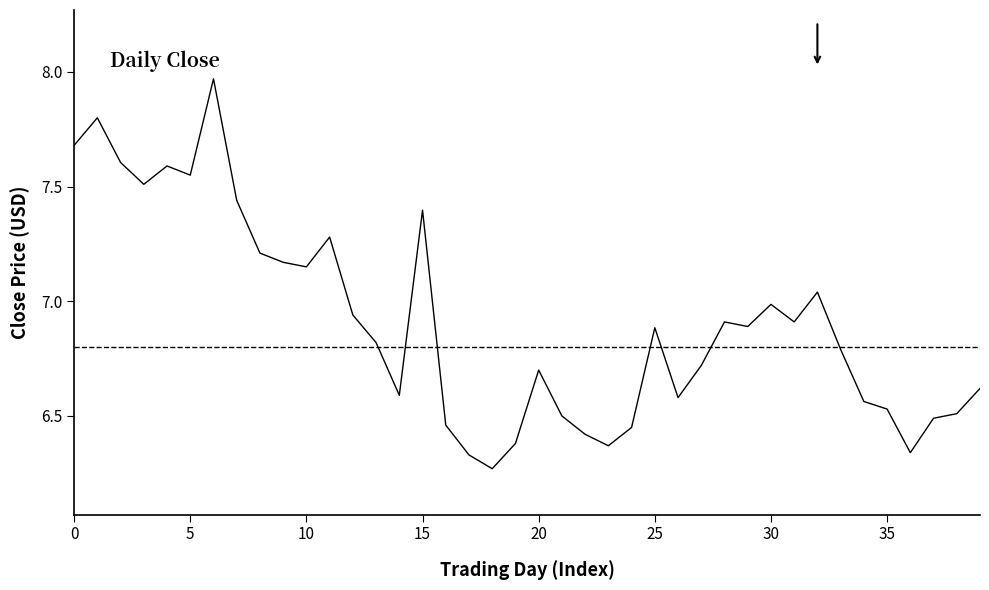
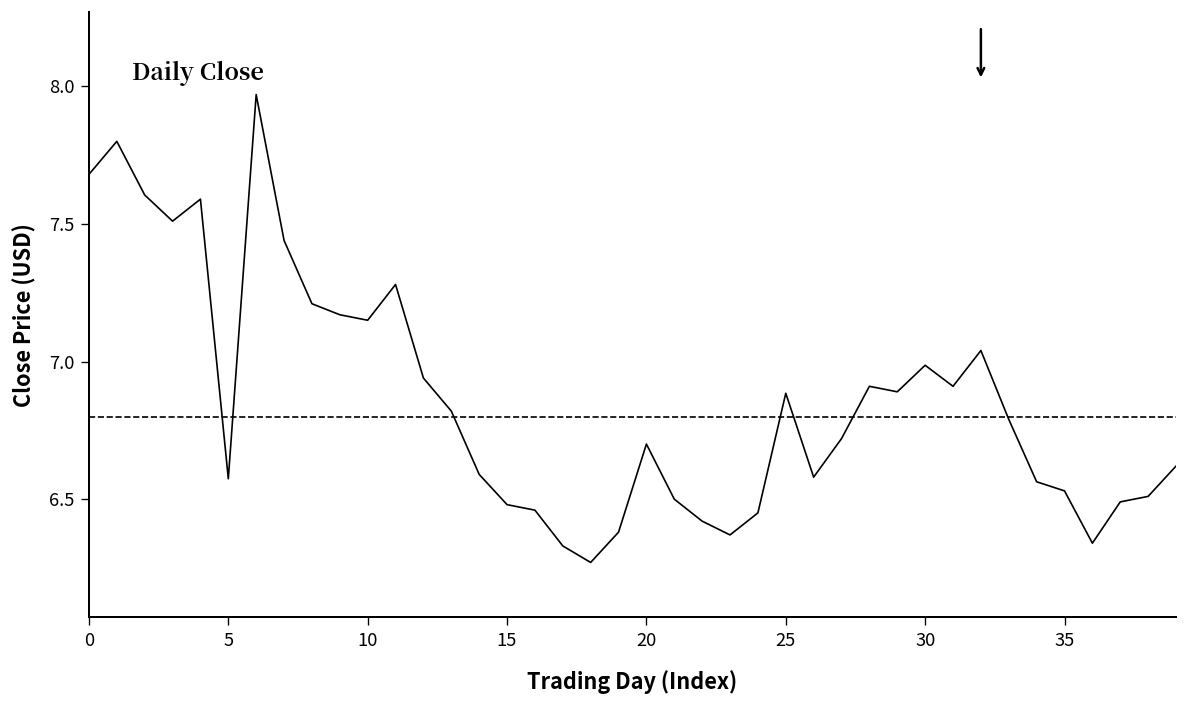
5: 7.55 -> 6.57
15: 7.40 -> 6.48
